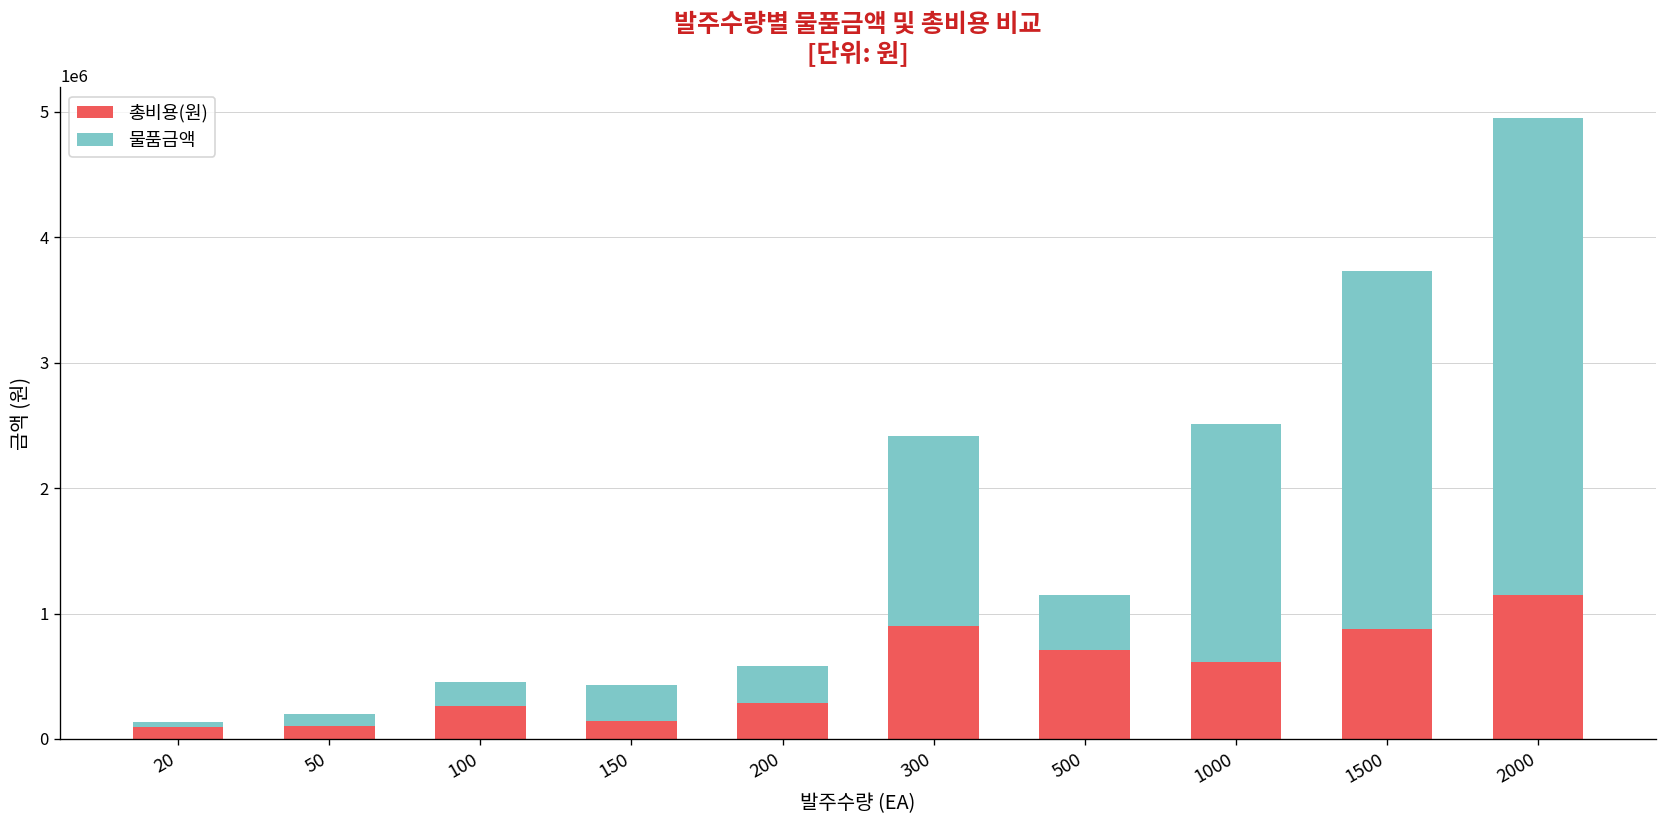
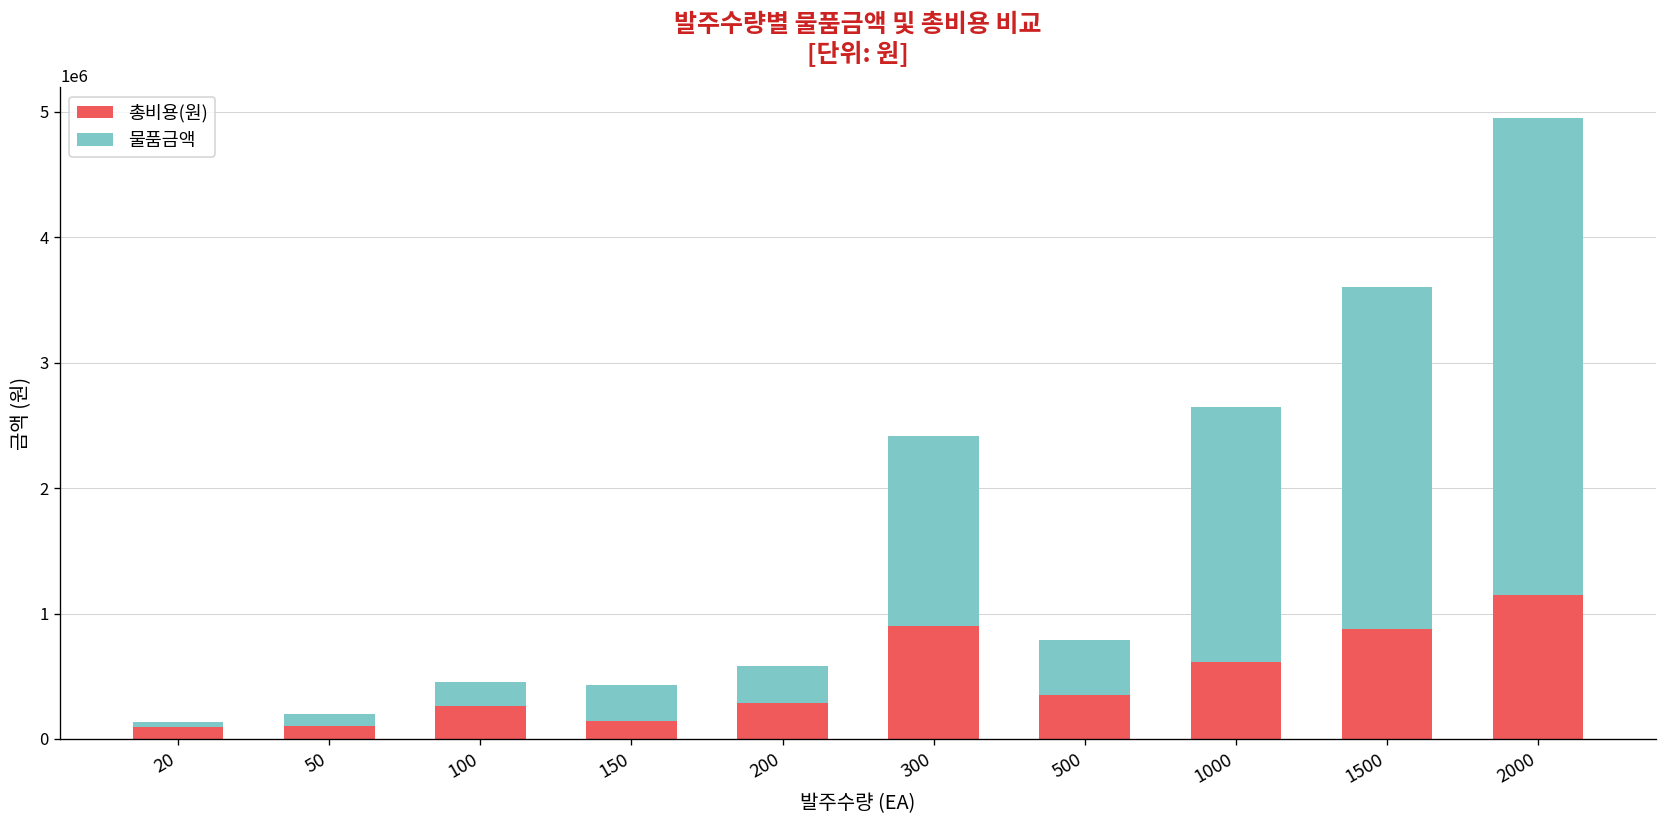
총비용(원), 500: 710000 -> 350000
물품금액, 1000: 1900000 -> 2030000
물품금액, 1500: 2850000 -> 2720000
